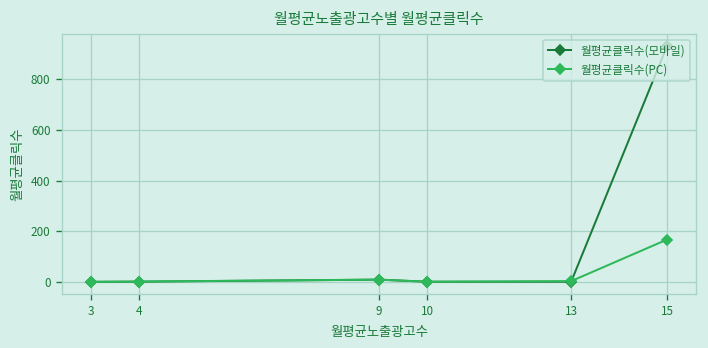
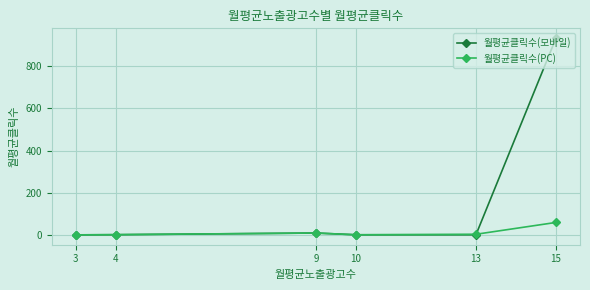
월평균클릭수(PC), 15: 170 -> 60
